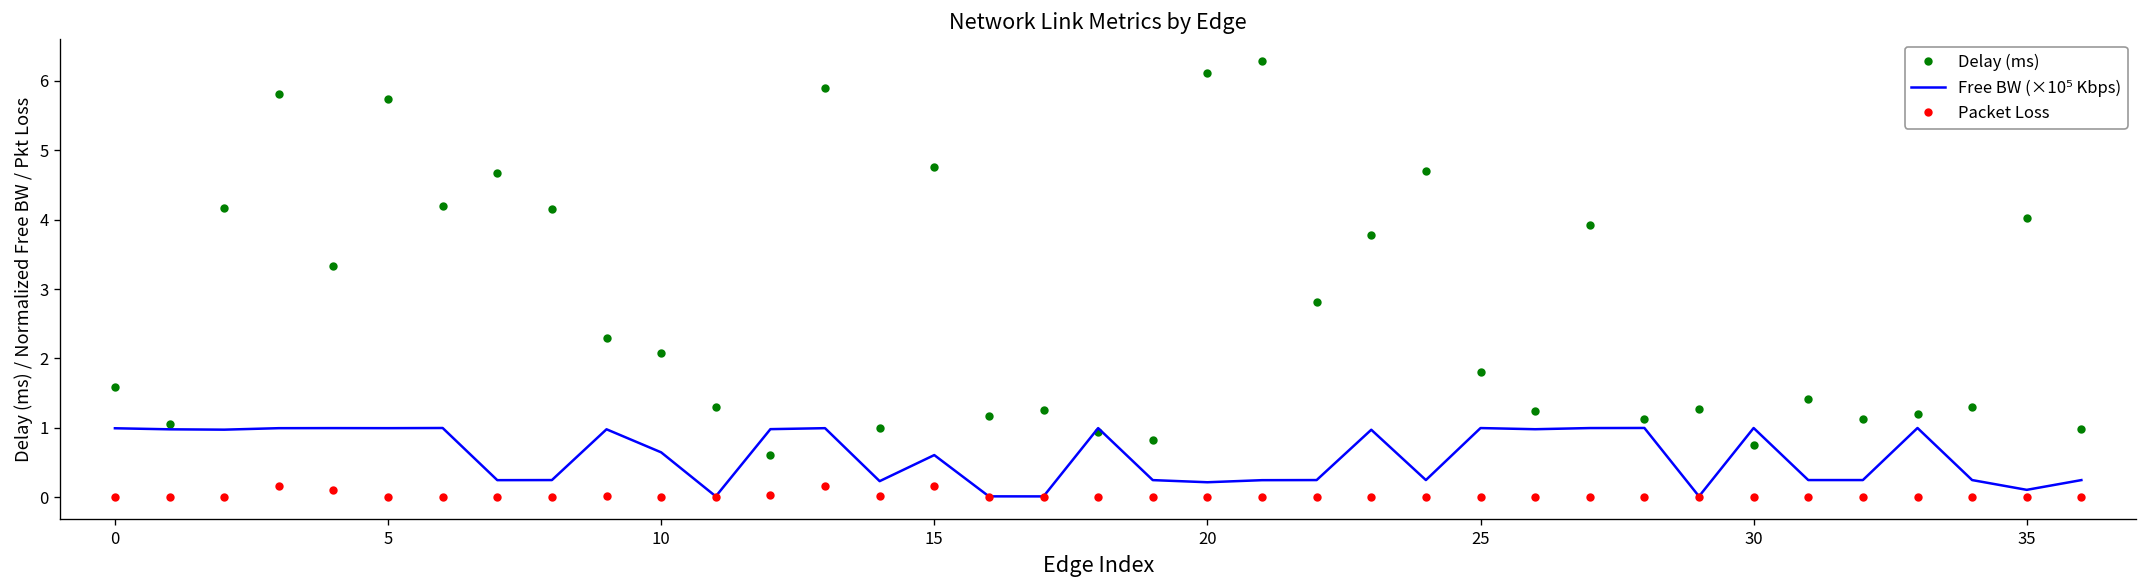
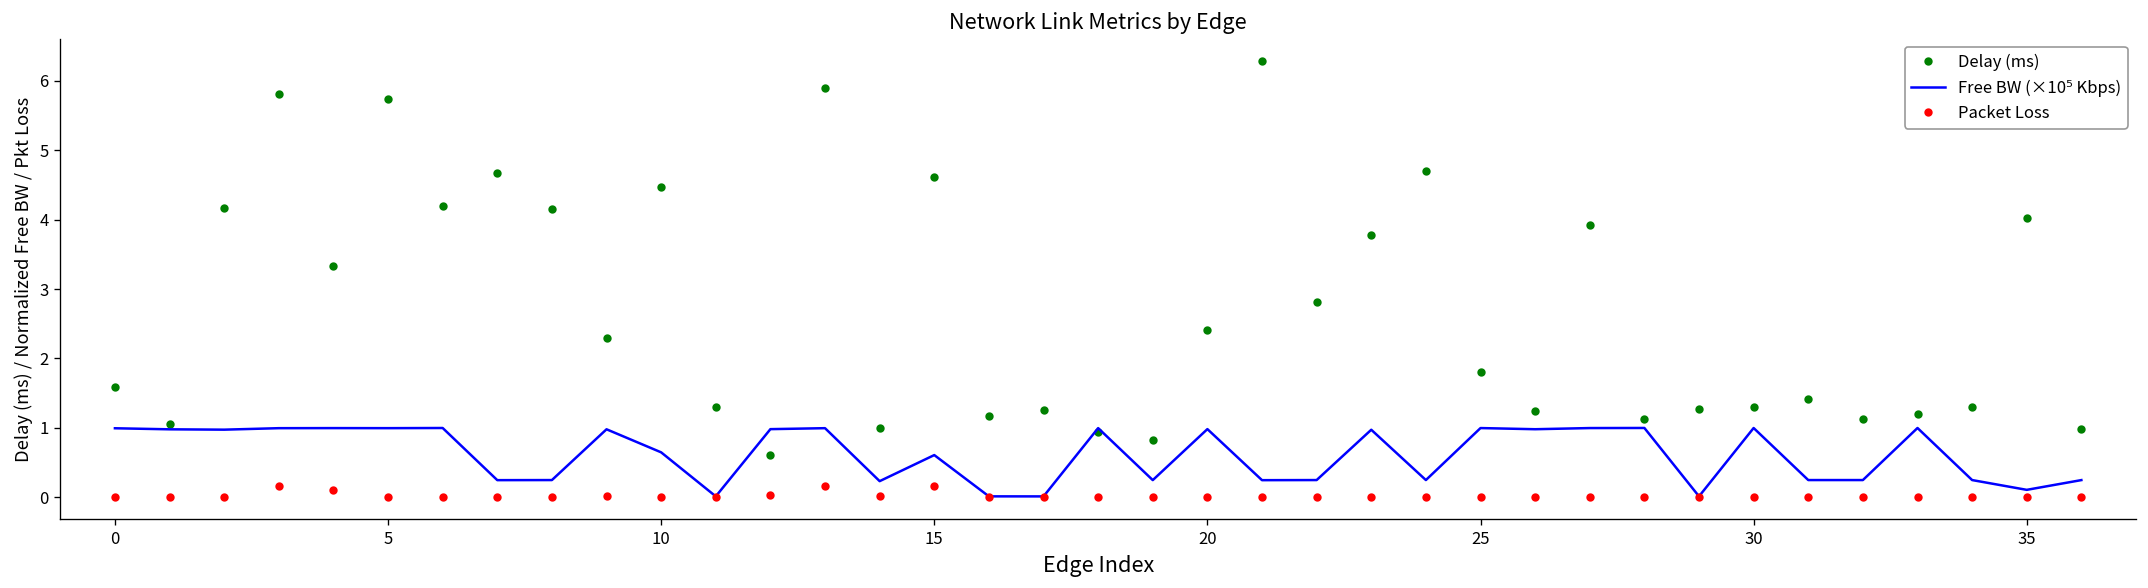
Delay (ms), 10: 2.1 -> 4.5
Delay (ms), 15: 4.8 -> 4.6
Delay (ms), 20: 6.1 -> 2.4
Free BW (×10⁵ Kbps), 20: 0.2 -> 1.0
Delay (ms), 30: 0.8 -> 1.3
